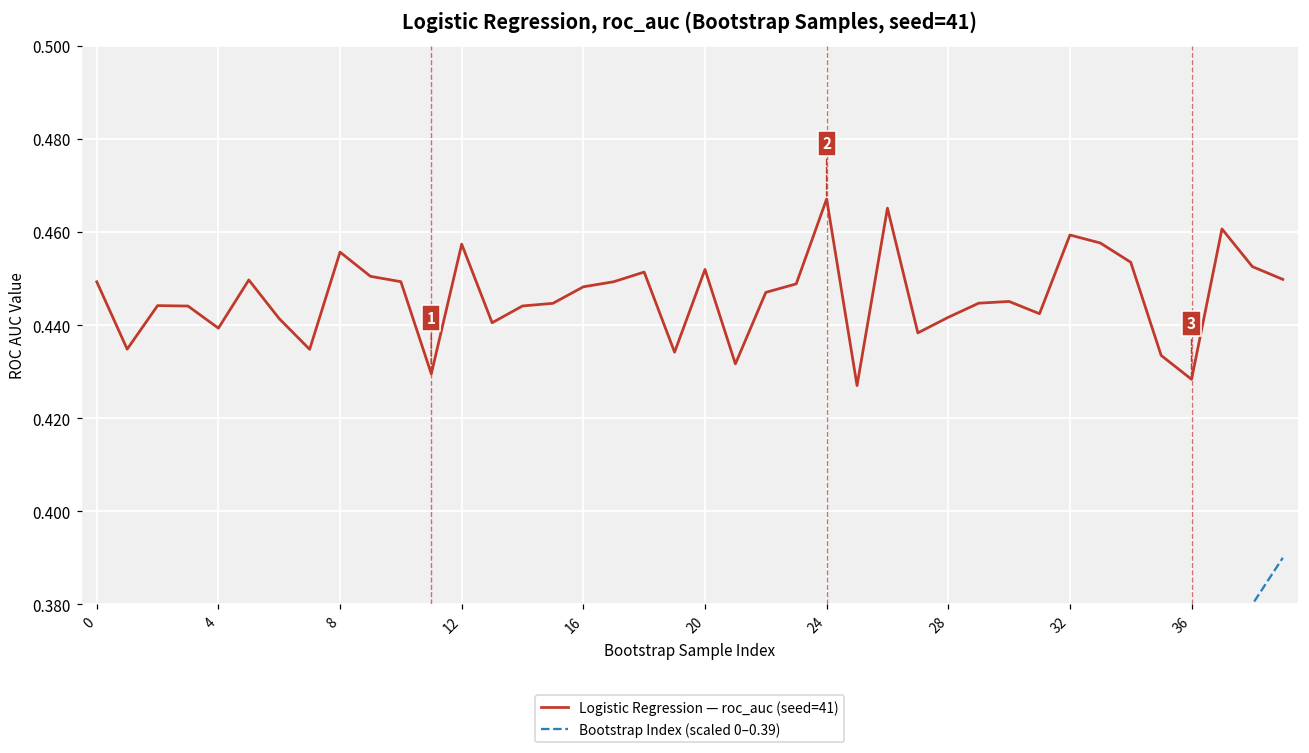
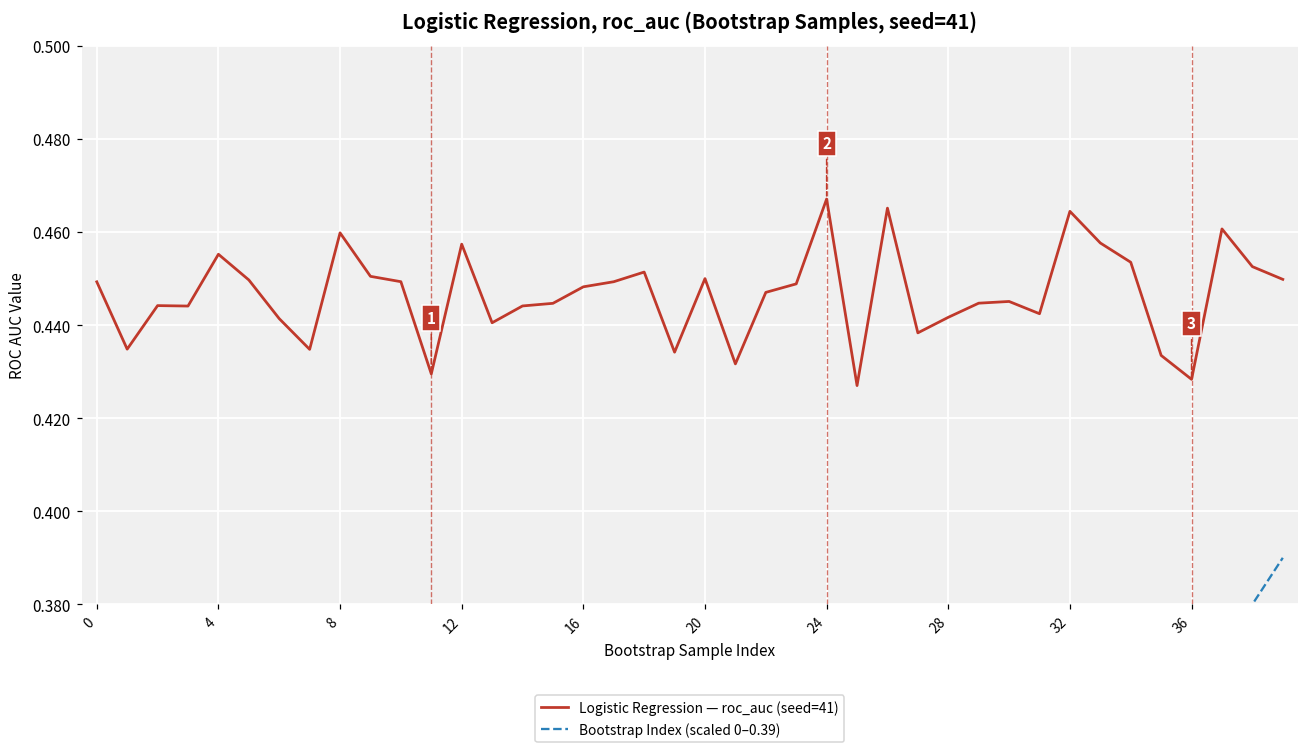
Logistic Regression — roc_auc (seed=41), 4: 0.439 -> 0.455
Logistic Regression — roc_auc (seed=41), 8: 0.456 -> 0.460
Logistic Regression — roc_auc (seed=41), 20: 0.452 -> 0.450
Logistic Regression — roc_auc (seed=41), 32: 0.459 -> 0.464
